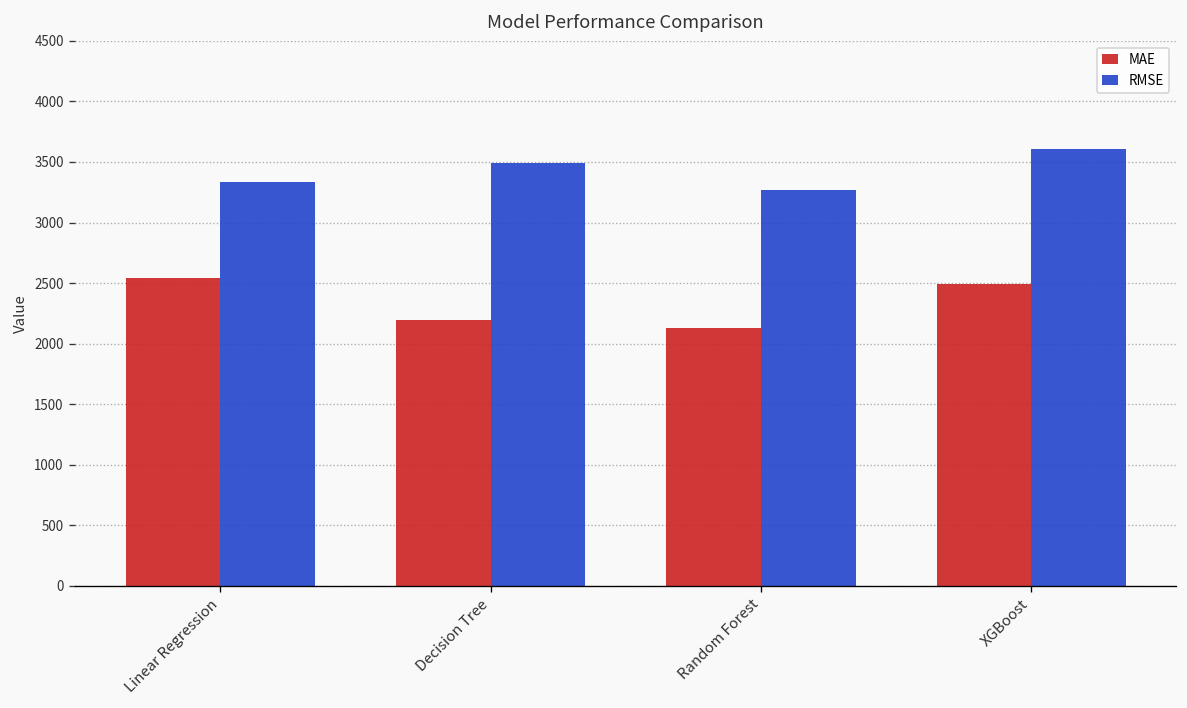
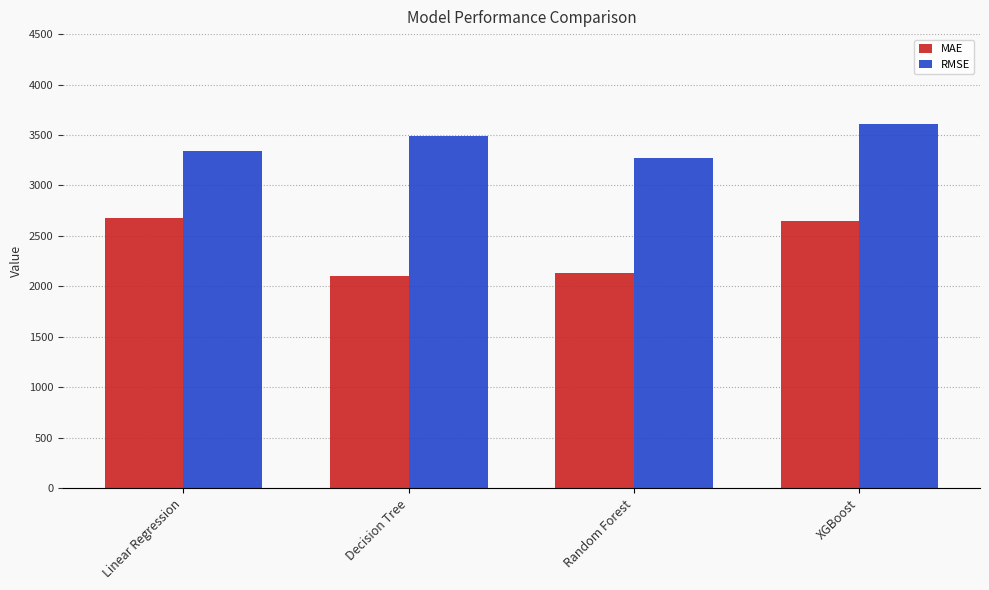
MAE, Linear Regression: 2550 -> 2670
MAE, Decision Tree: 2200 -> 2100
MAE, XGBoost: 2490 -> 2650
